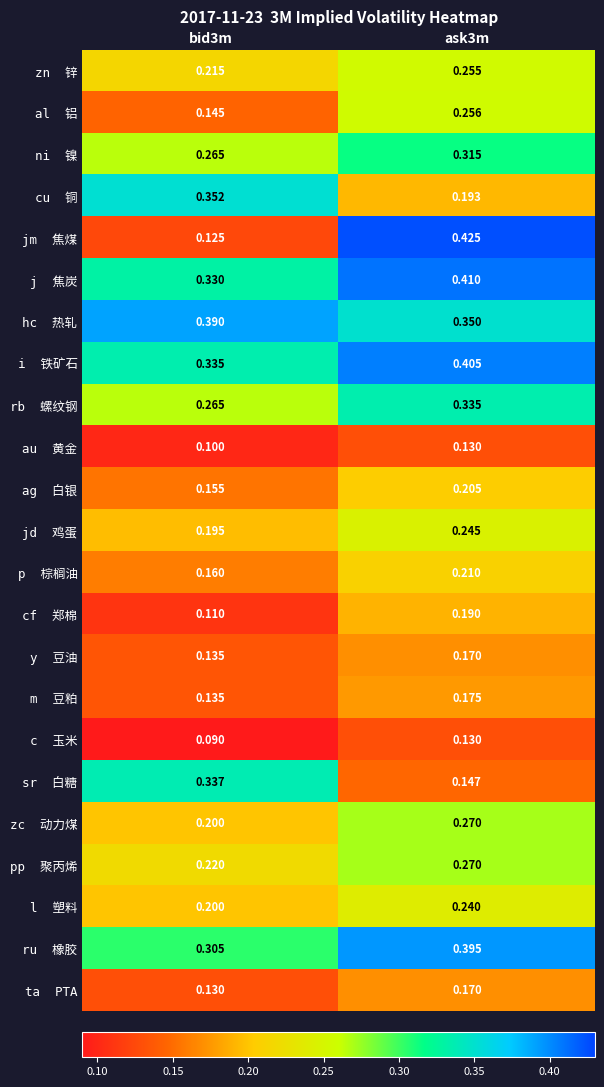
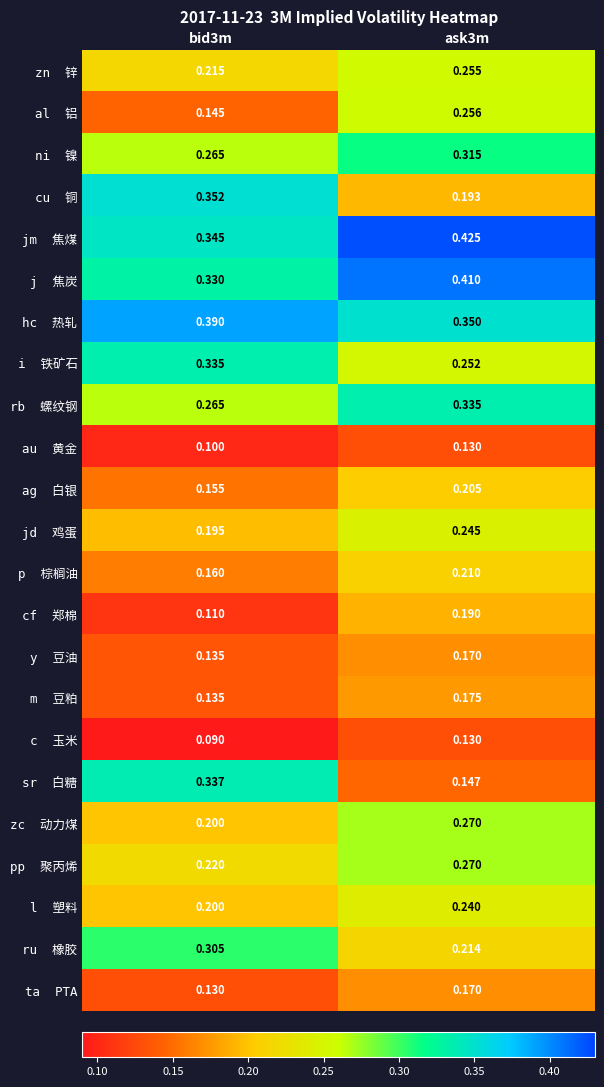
jm 焦煤, bid3m: 0.125 -> 0.345
i 铁矿石, ask3m: 0.405 -> 0.252
ru 橡胶, ask3m: 0.395 -> 0.214
